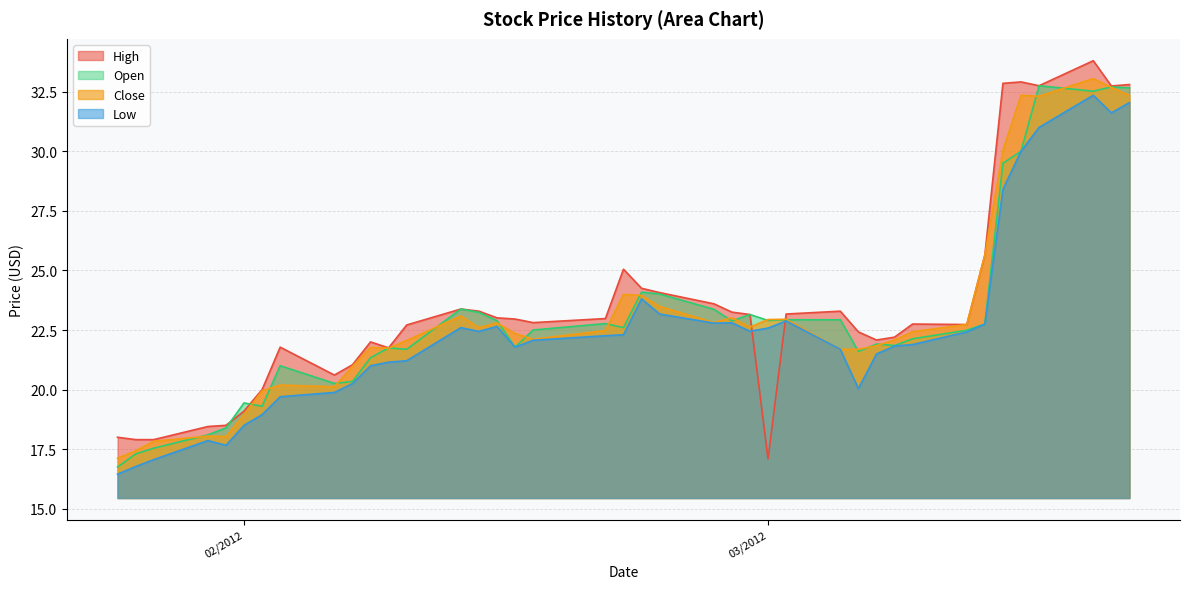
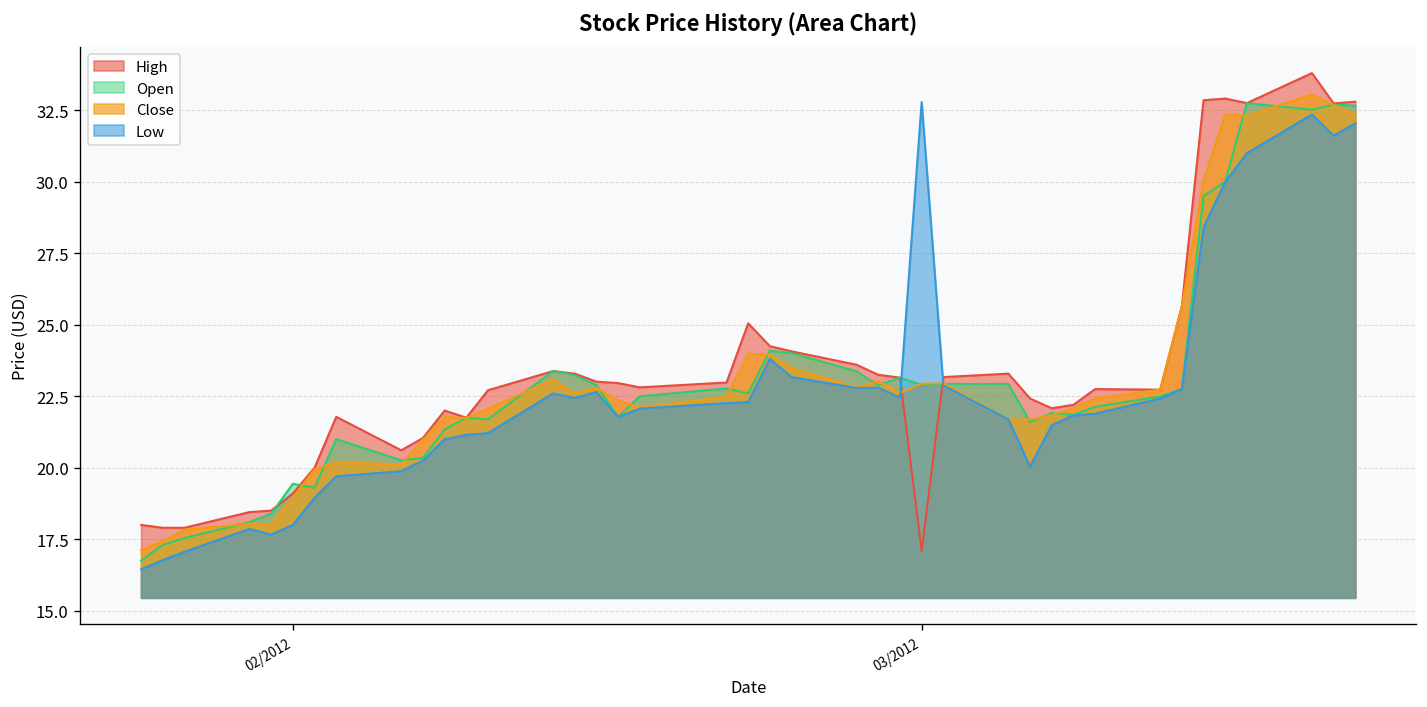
Low, 02/2012: 18.5 -> 18.0
Low, 03/2012: 22.6 -> 32.8
